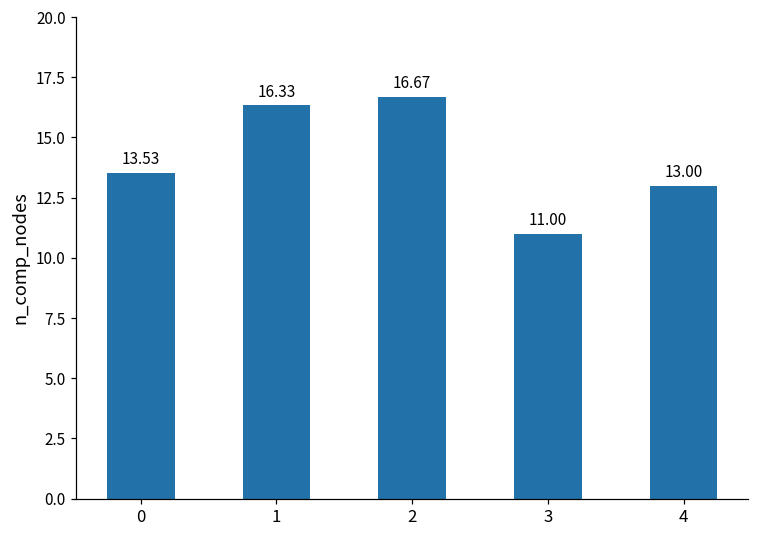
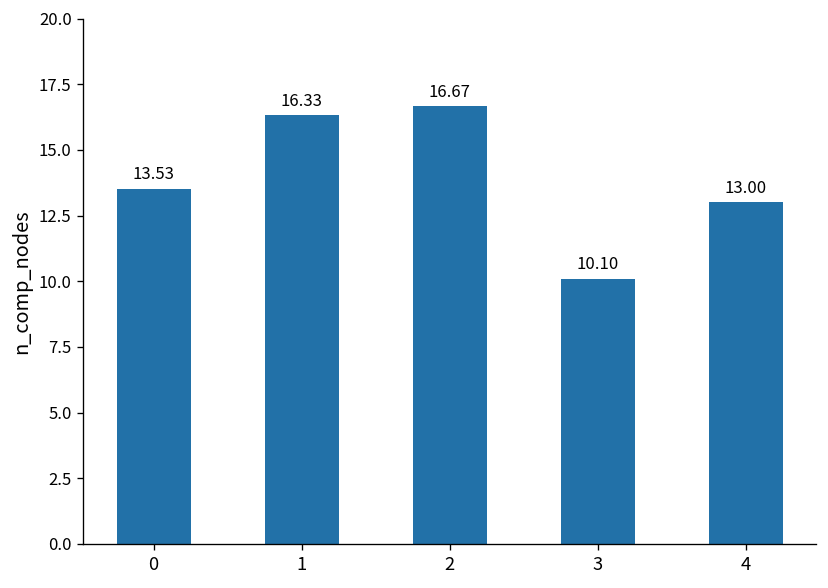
3: 11.00 -> 10.10
